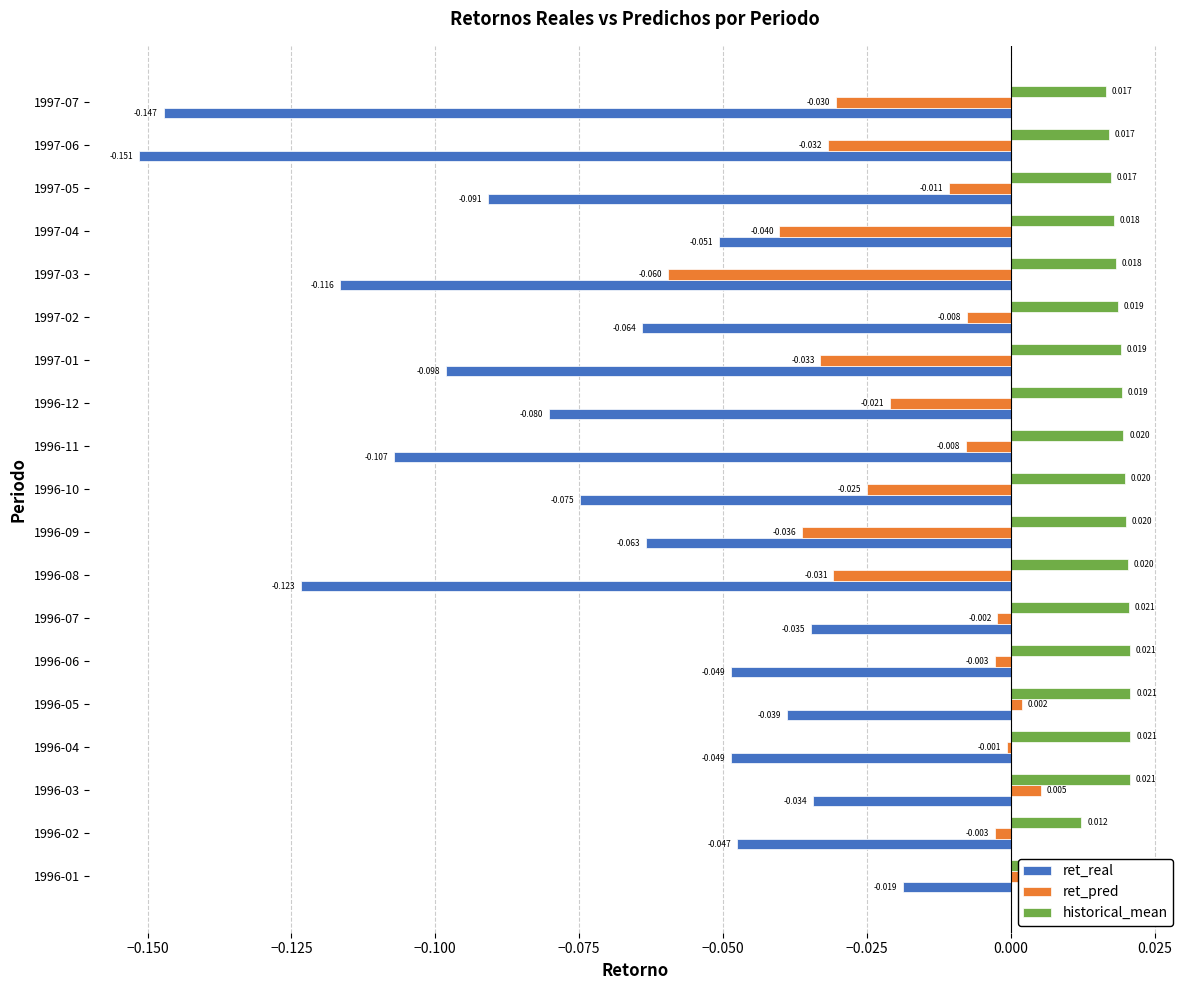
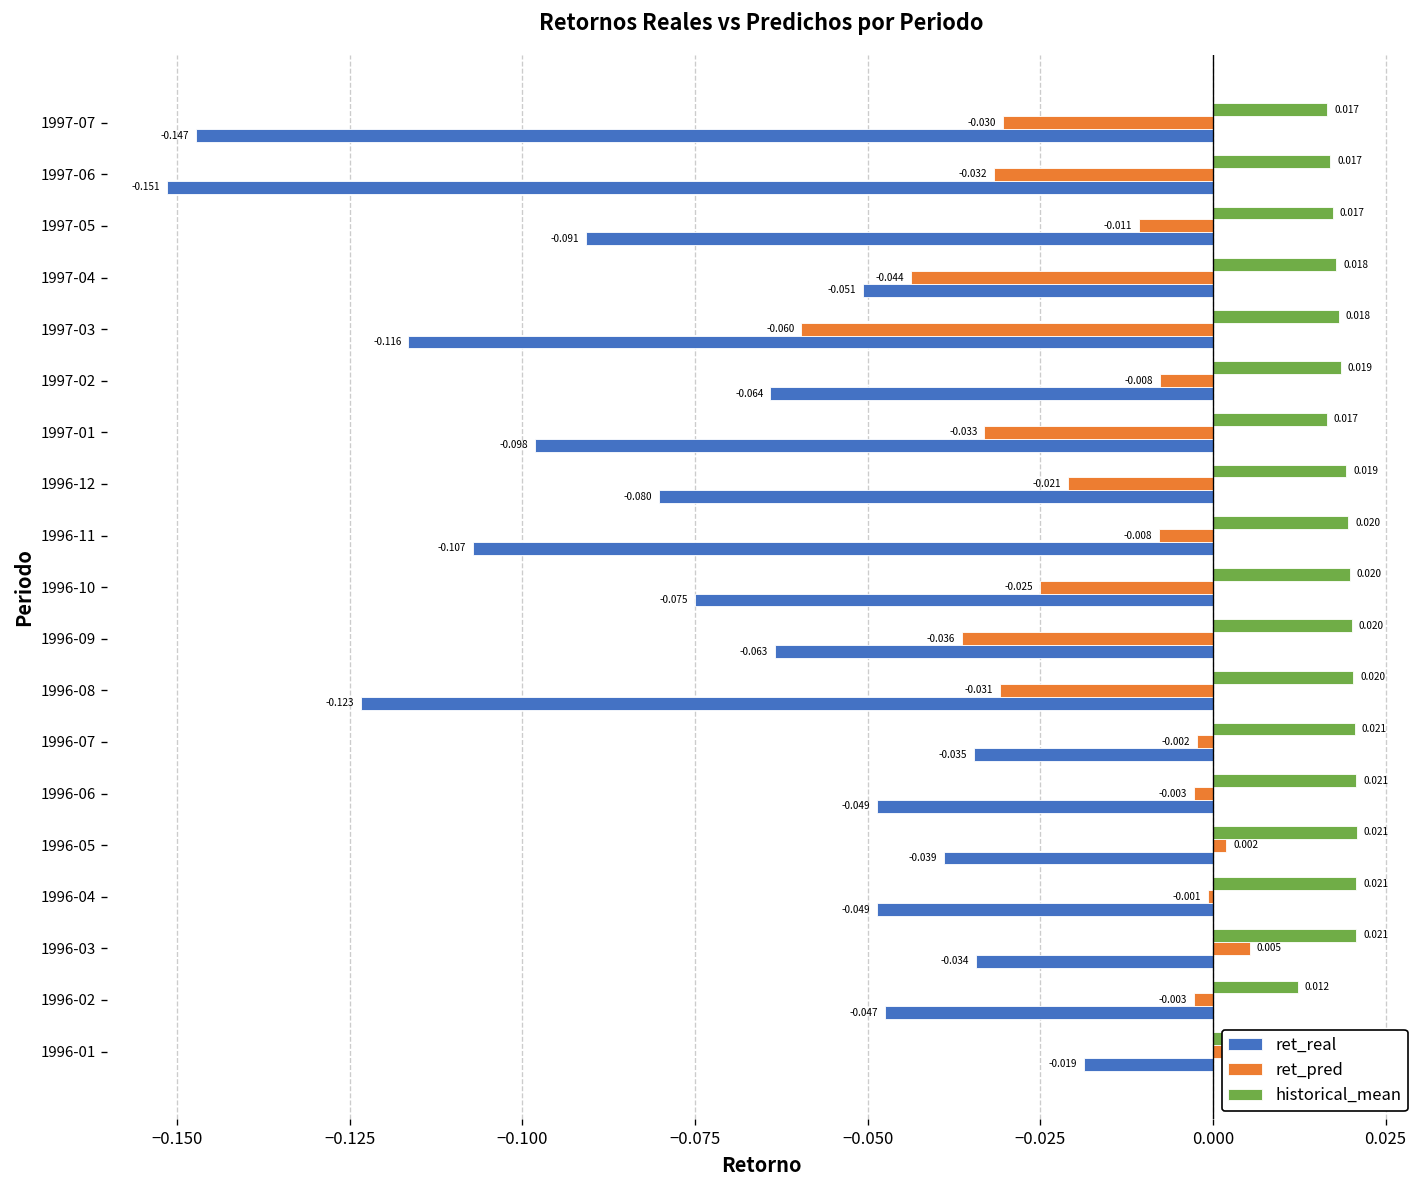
ret_pred, 1997-04: -0.040 -> -0.044
historical_mean, 1997-01: 0.019 -> 0.017
